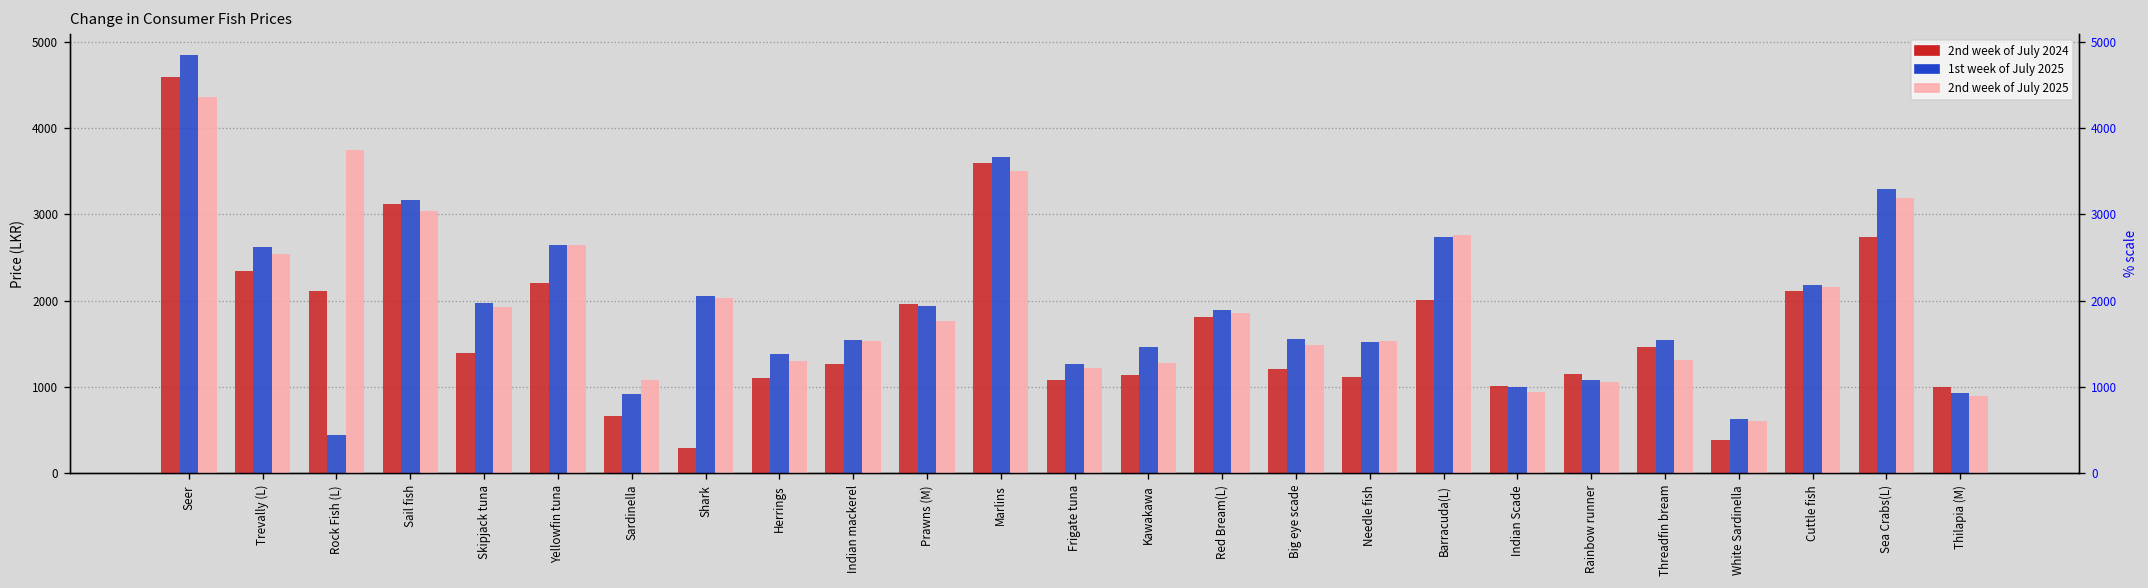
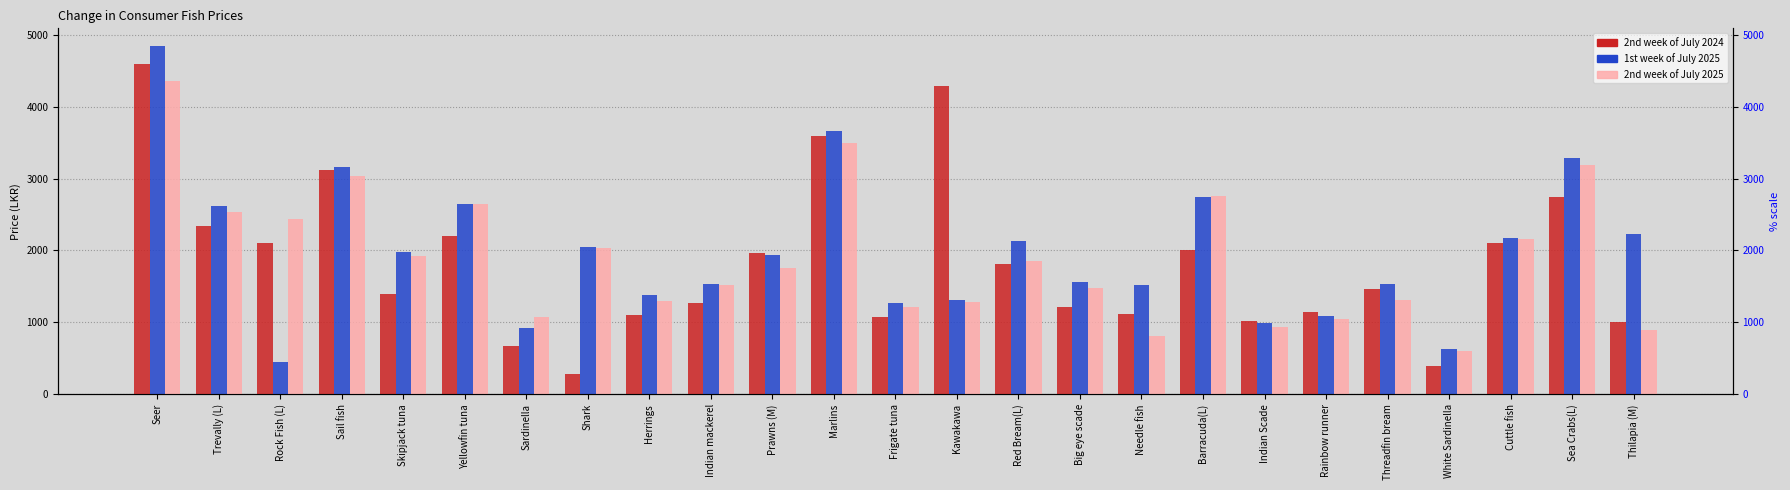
2nd week of July 2025, Rock Fish (L): 3700 -> 2400
2nd week of July 2024, Kawakawa: 1100 -> 4300
1st week of July 2025, Kawakawa: 1500 -> 1300
1st week of July 2025, Red Bream(L): 1900 -> 2100
2nd week of July 2025, Needle fish: 1500 -> 800
1st week of July 2025, Thilapia (M): 900 -> 2200
